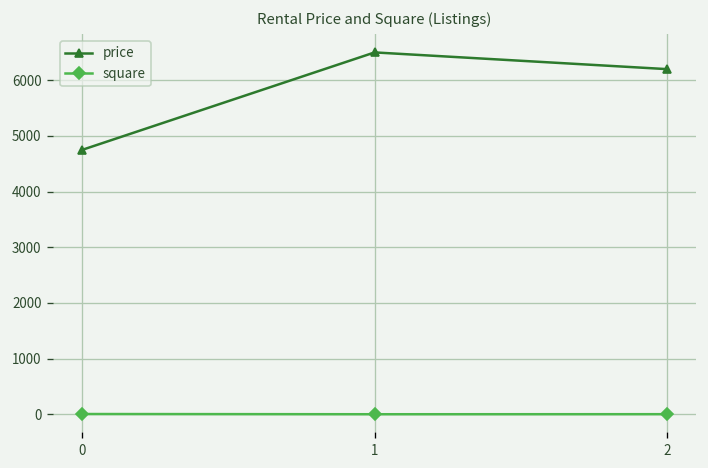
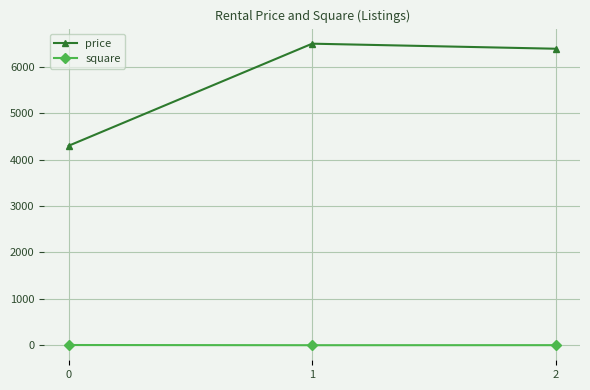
price, 0: 4800 -> 4300
price, 2: 6200 -> 6400
